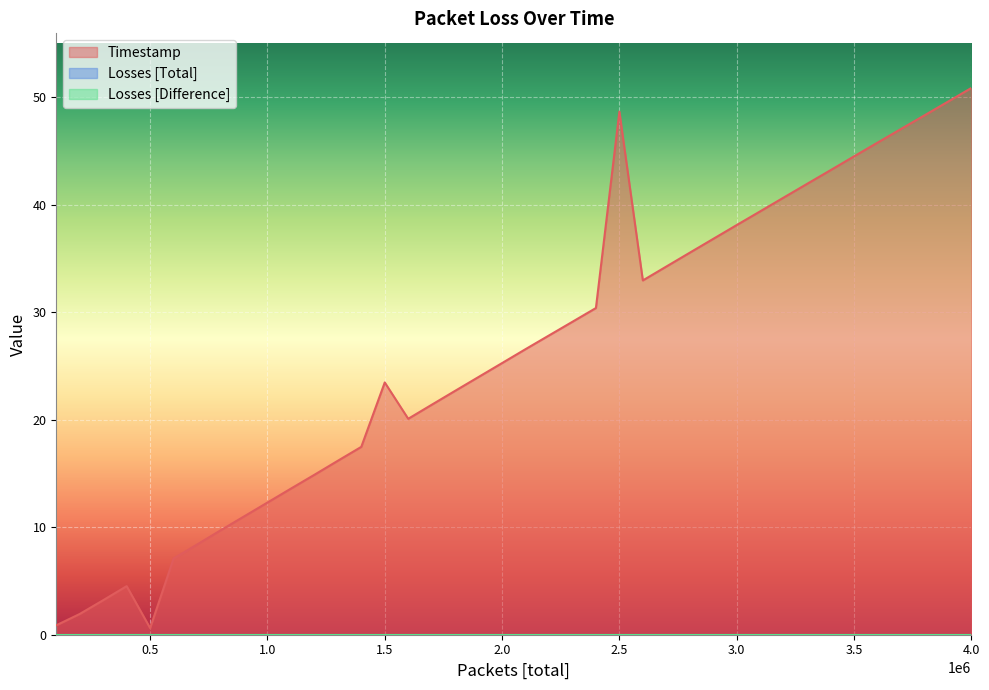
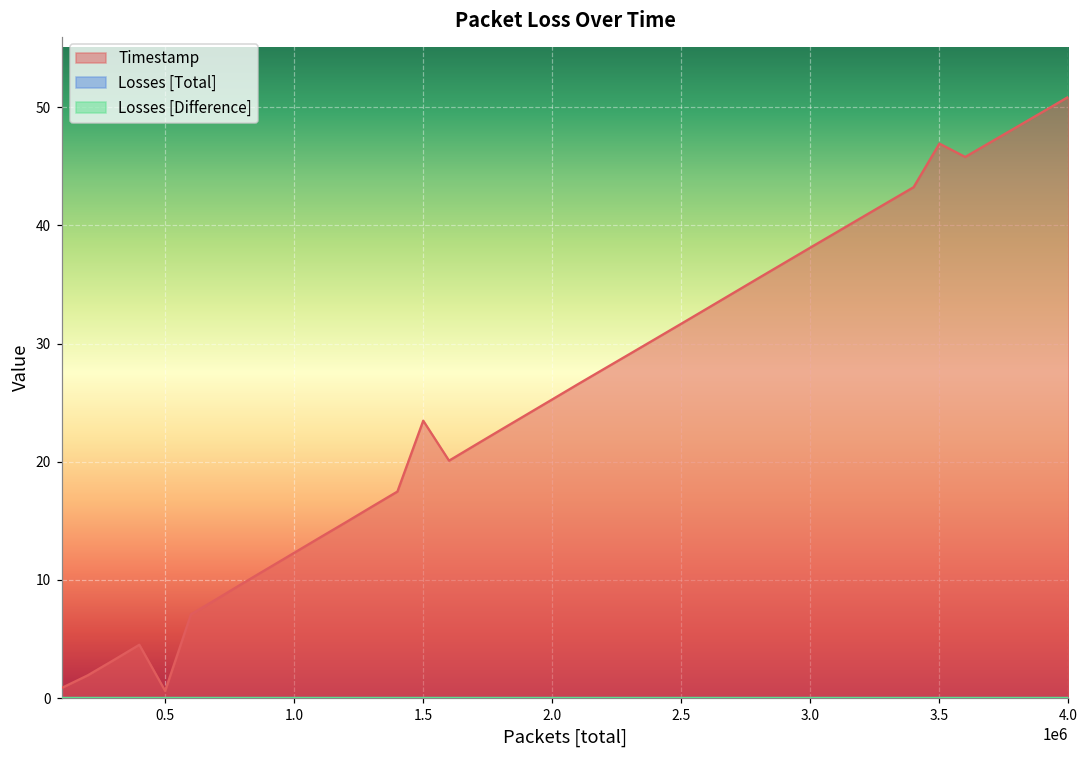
Timestamp, 2.5: 48.7 -> 31.7
Timestamp, 3.5: 44.5 -> 46.9
